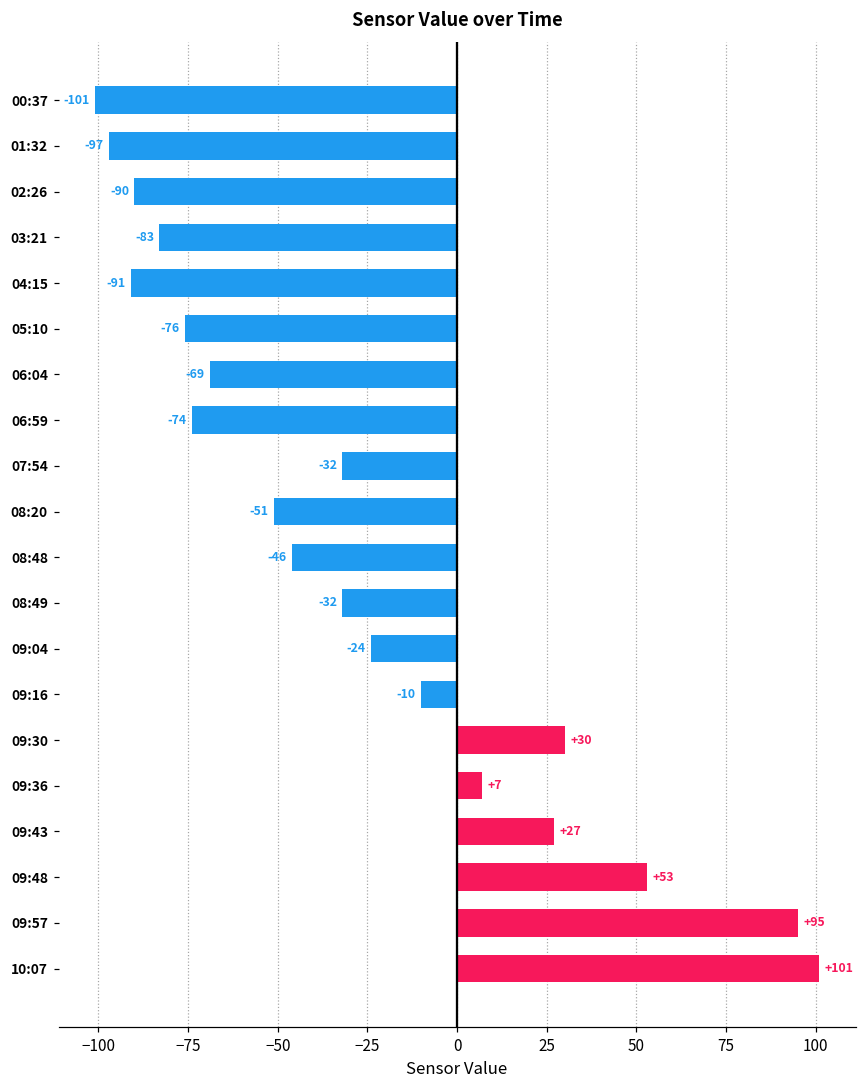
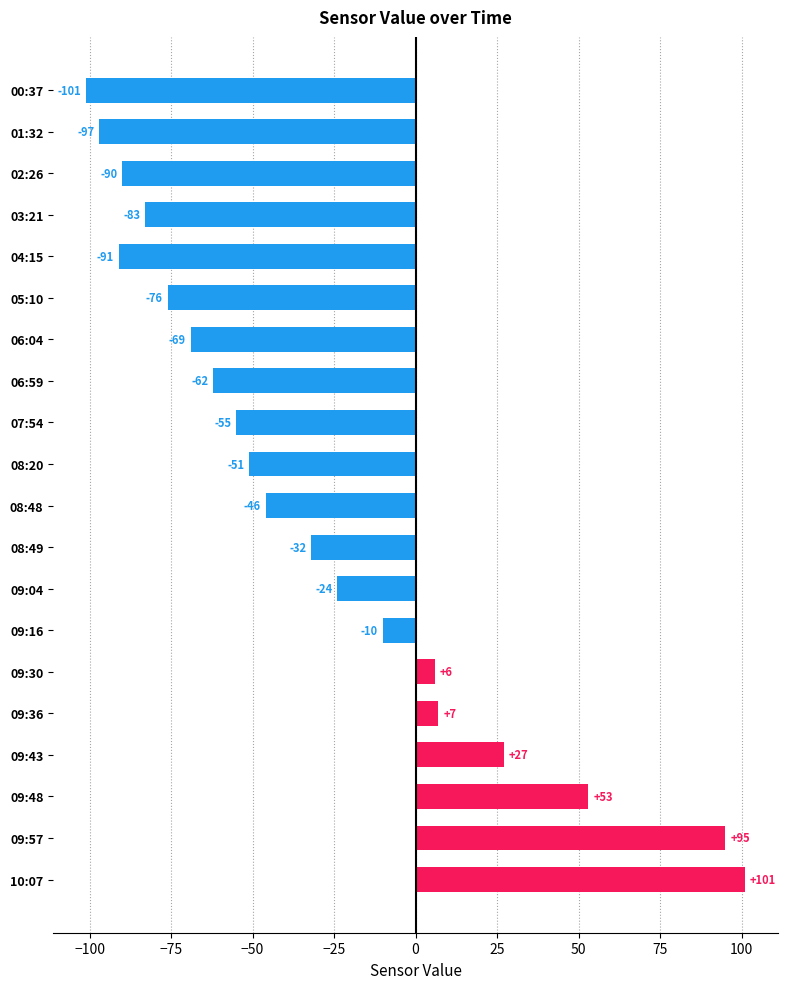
06:59: -74 -> -62
07:54: -32 -> -55
09:30: +30 -> +6
